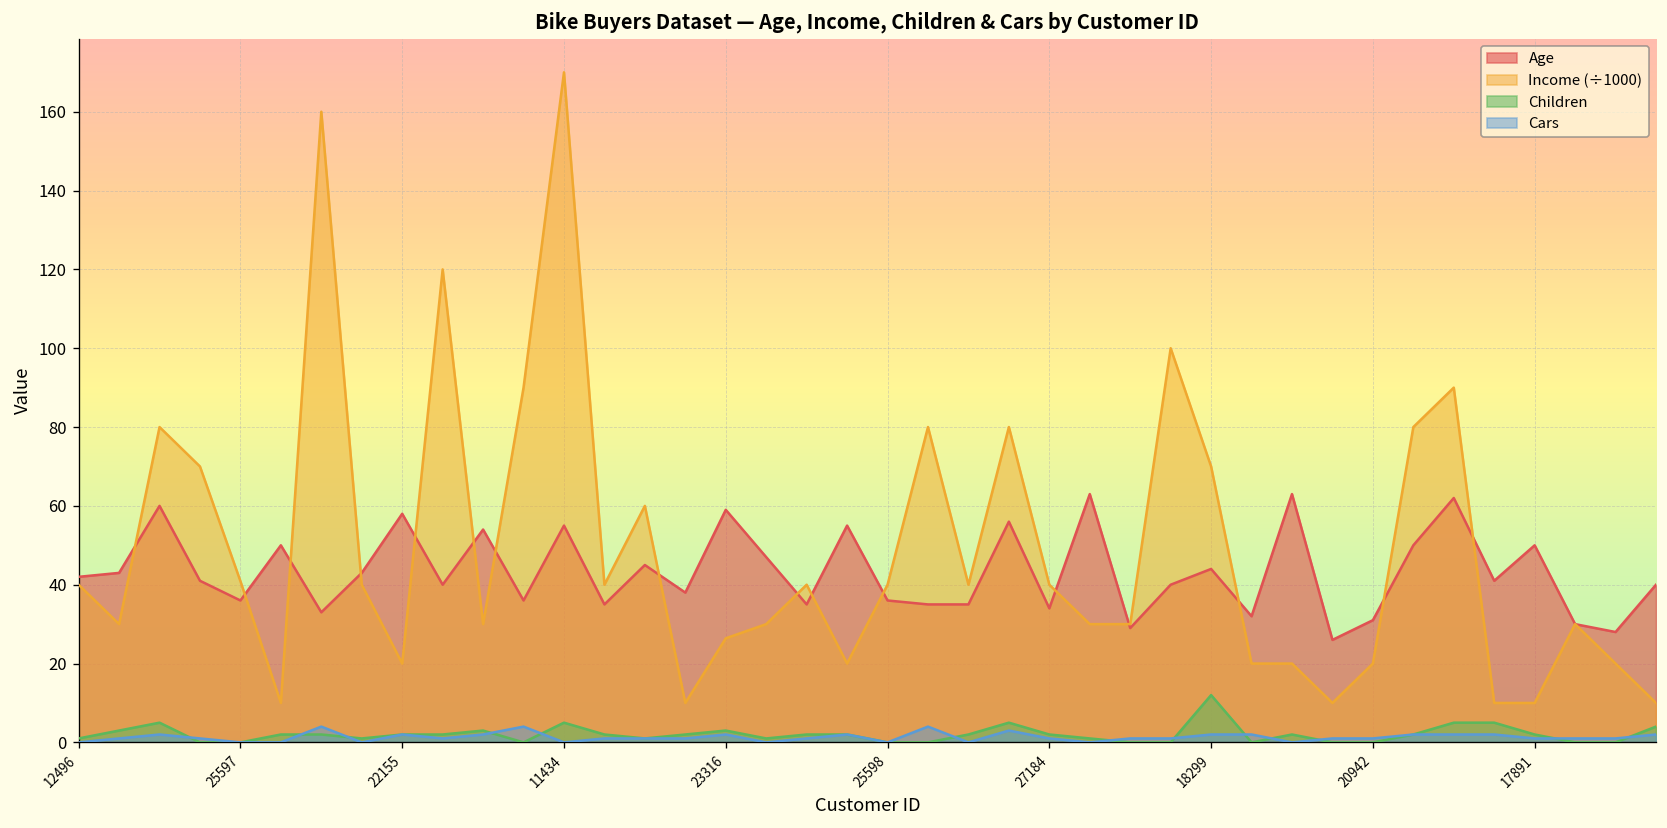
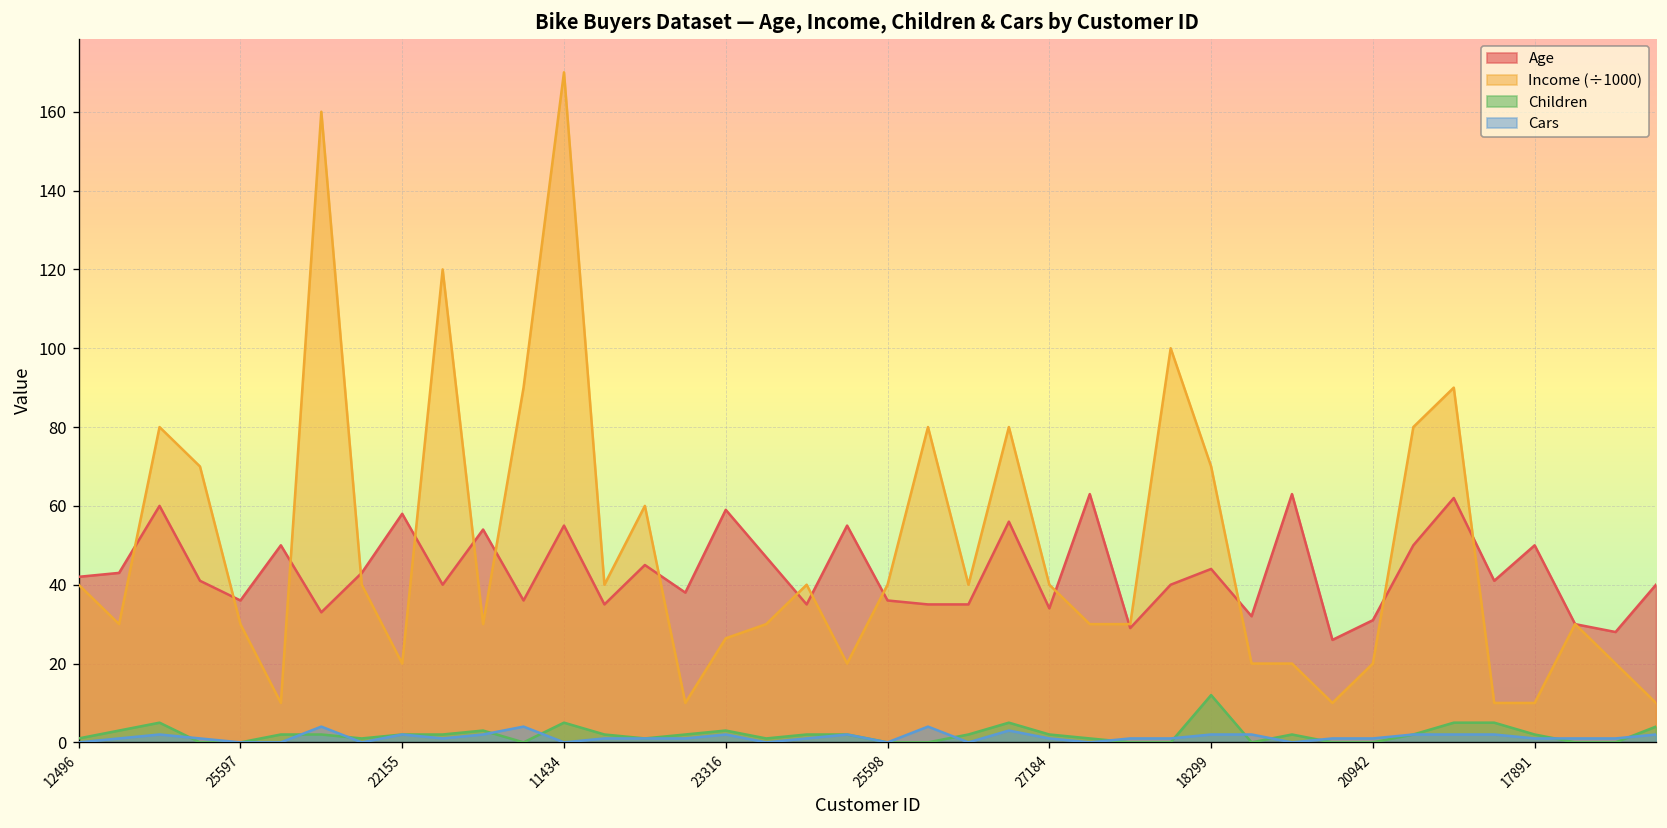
Income (÷1000), 25597: 41 -> 30
